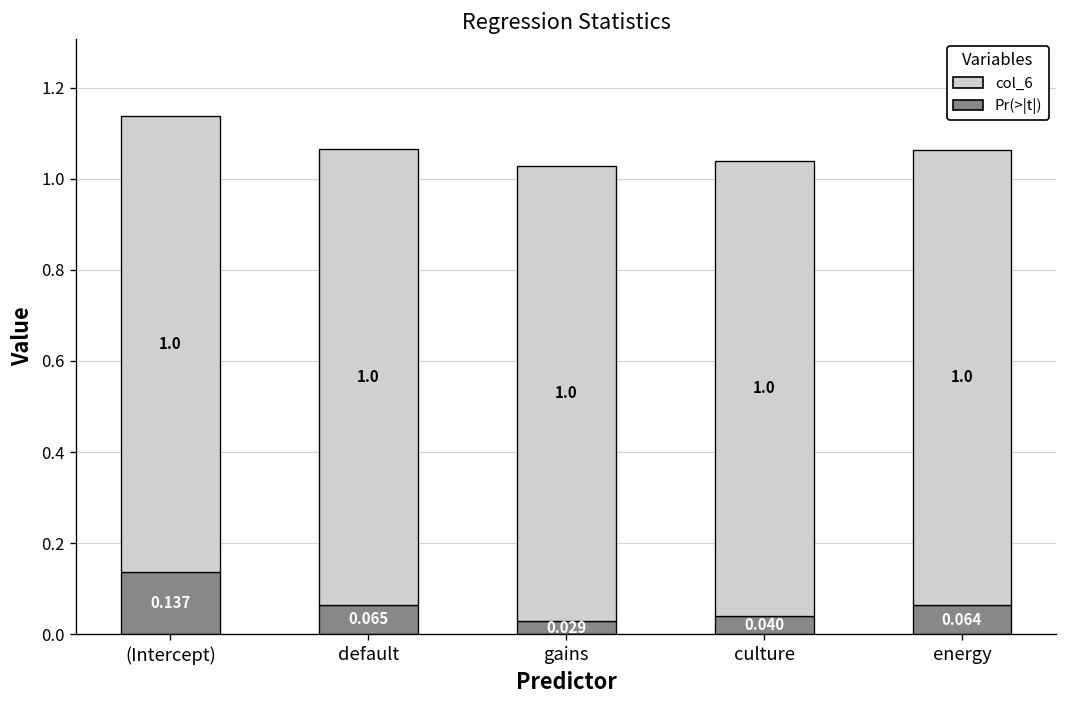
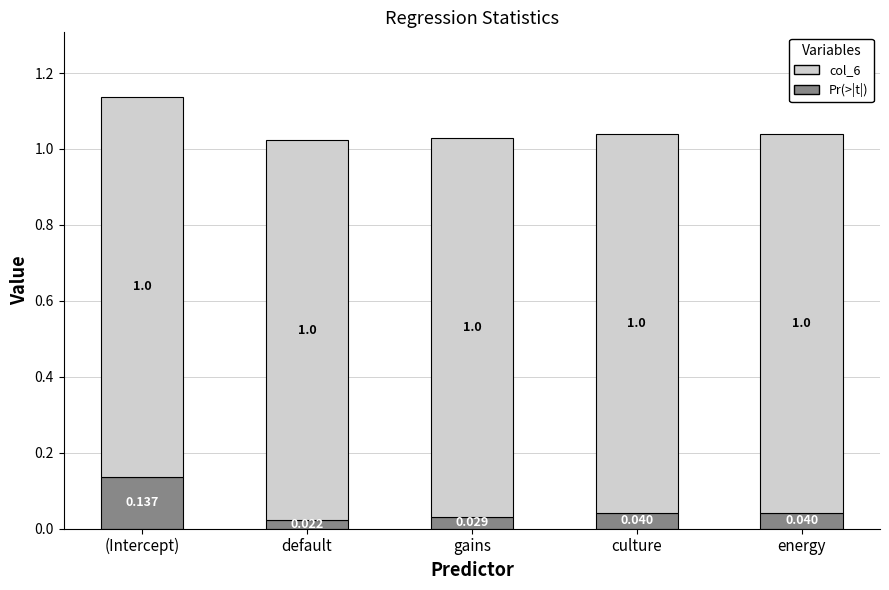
Pr(>|t|), default: 0.065 -> 0.022
Pr(>|t|), energy: 0.064 -> 0.040
